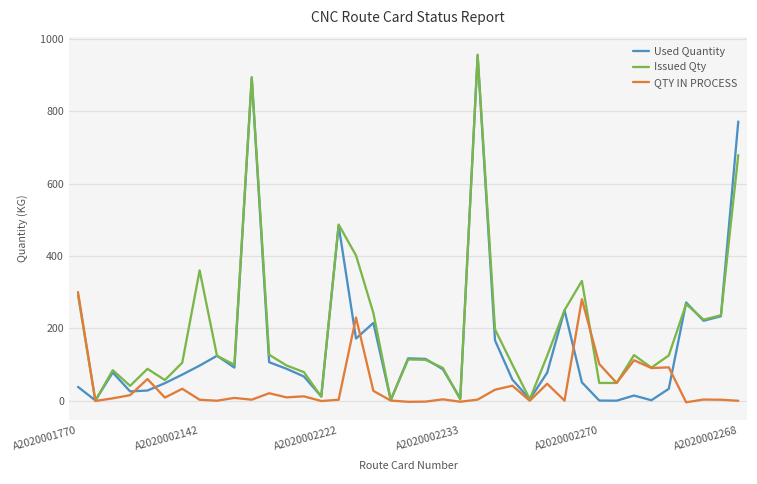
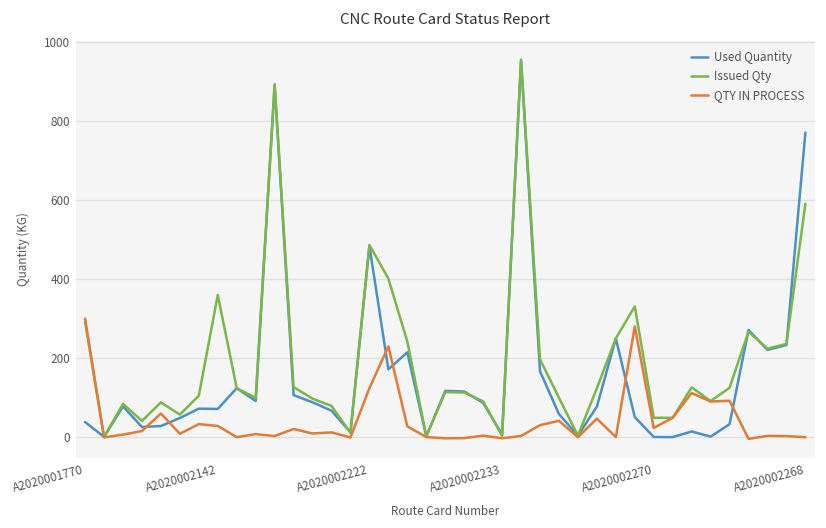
Used Quantity, A2020002142: 100 -> 70
QTY IN PROCESS, A2020002142: 0 -> 30
QTY IN PROCESS, A2020002222: 0 -> 120
QTY IN PROCESS, A2020002270: 100 -> 20
Issued Qty, A2020002268: 680 -> 590
